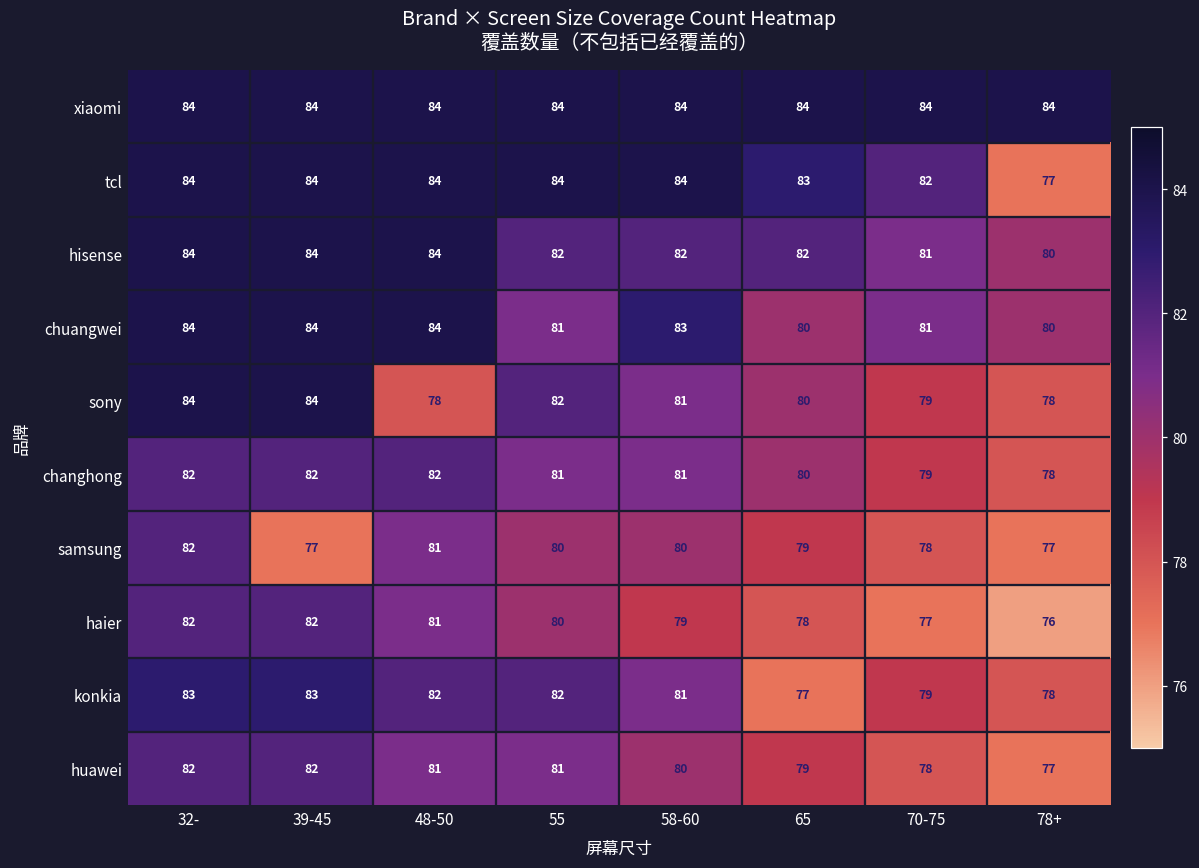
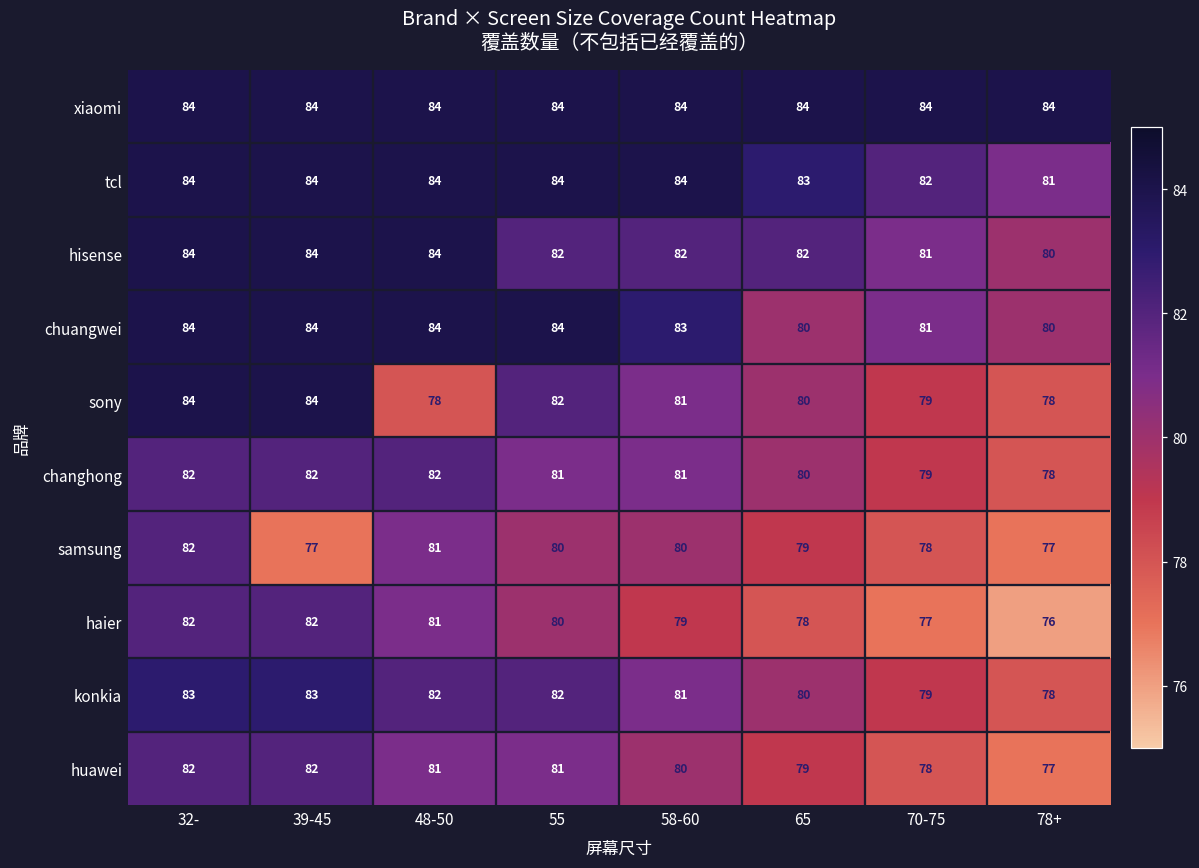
tcl, 78+: 77 -> 81
chuangwei, 55: 81 -> 84
konkia, 65: 77 -> 80
